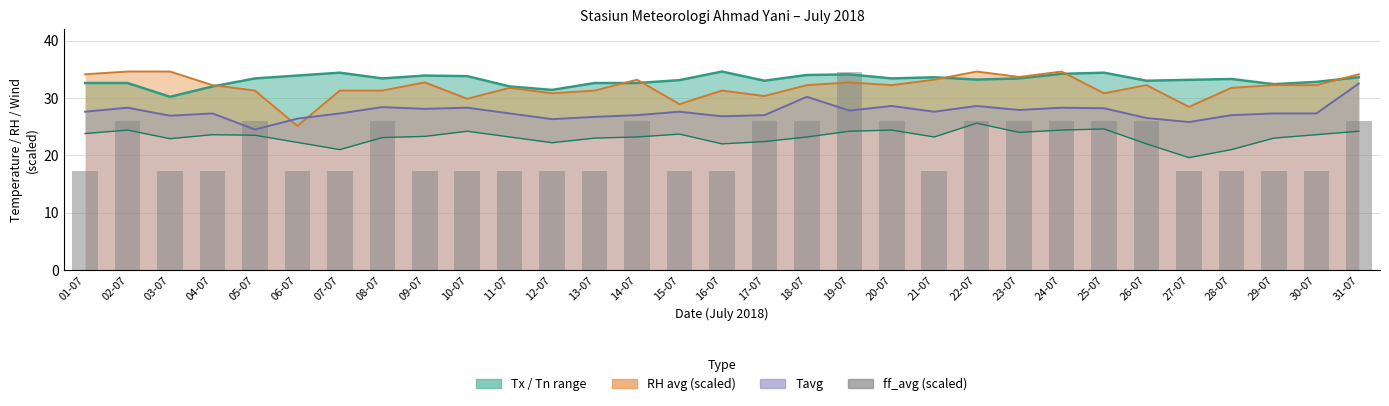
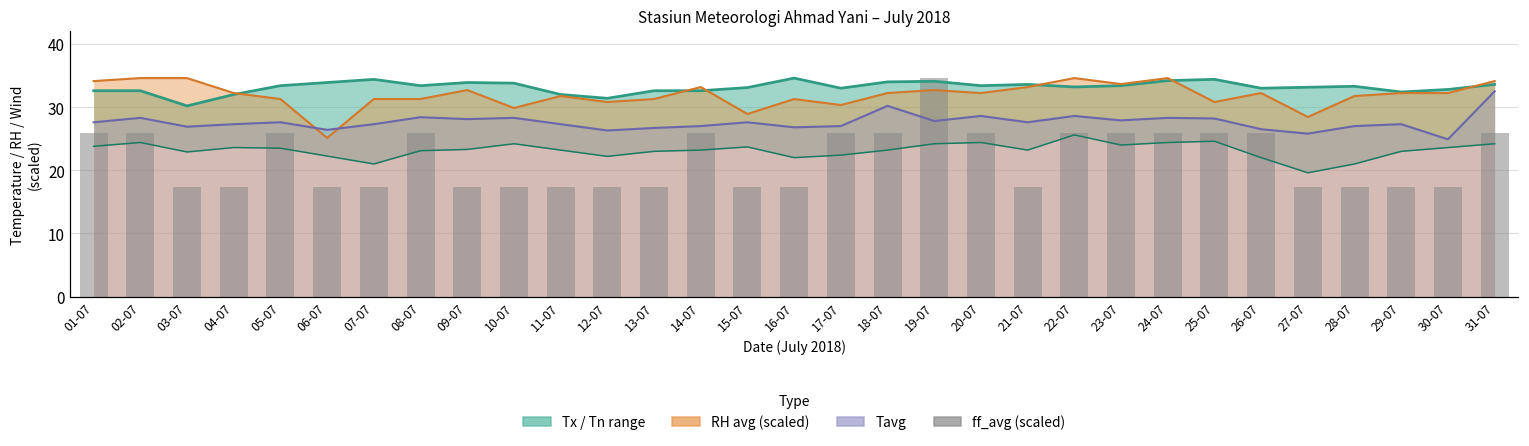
ff_avg (scaled), 01-07: 17 -> 26
Tavg, 05-07: 25 -> 28
Tavg, 30-07: 27 -> 25
